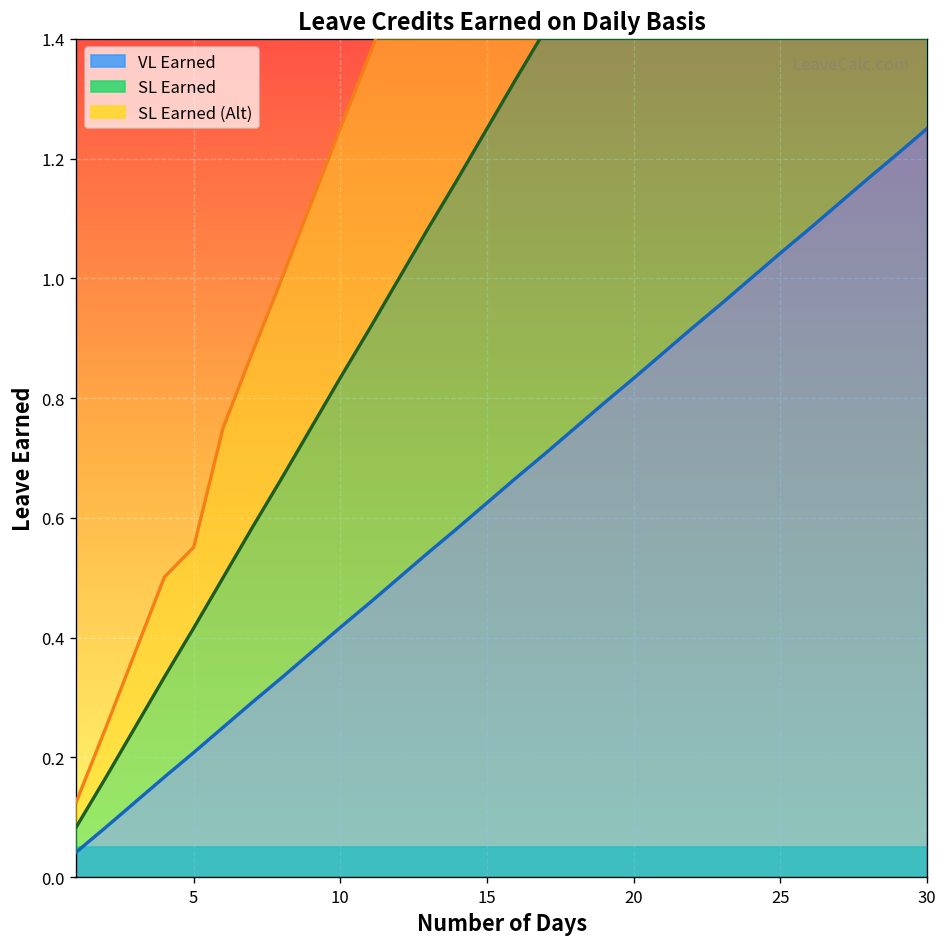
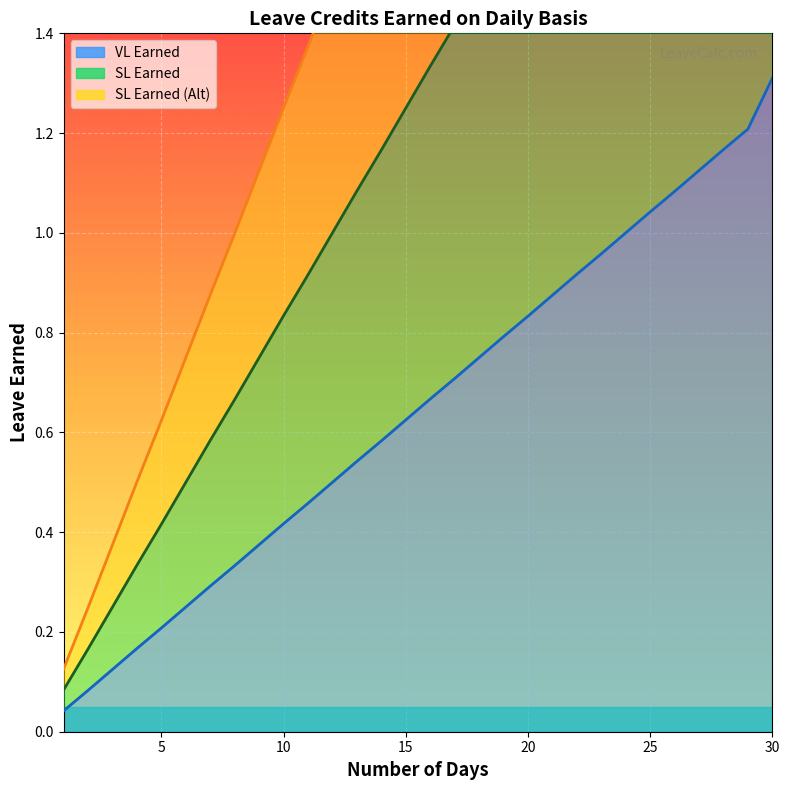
SL Earned (Alt), 5: 0.13 -> 0.21
VL Earned, 30: 1.25 -> 1.31
